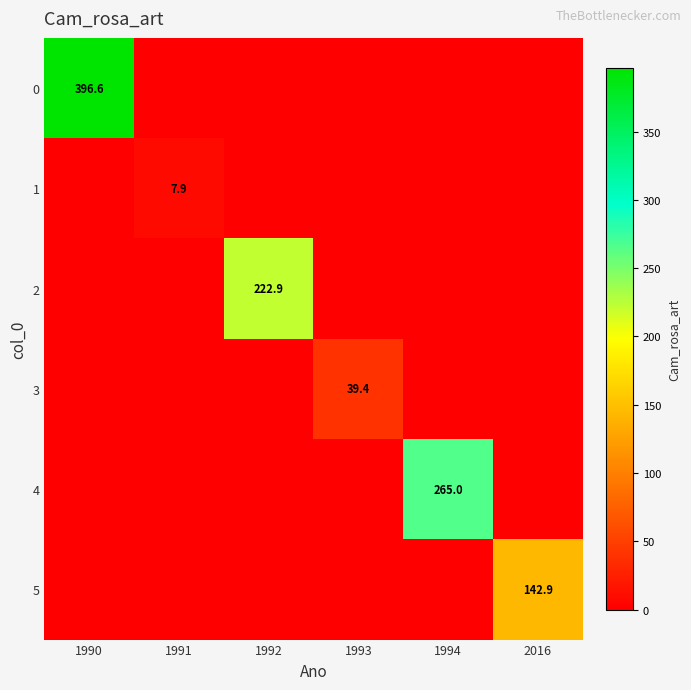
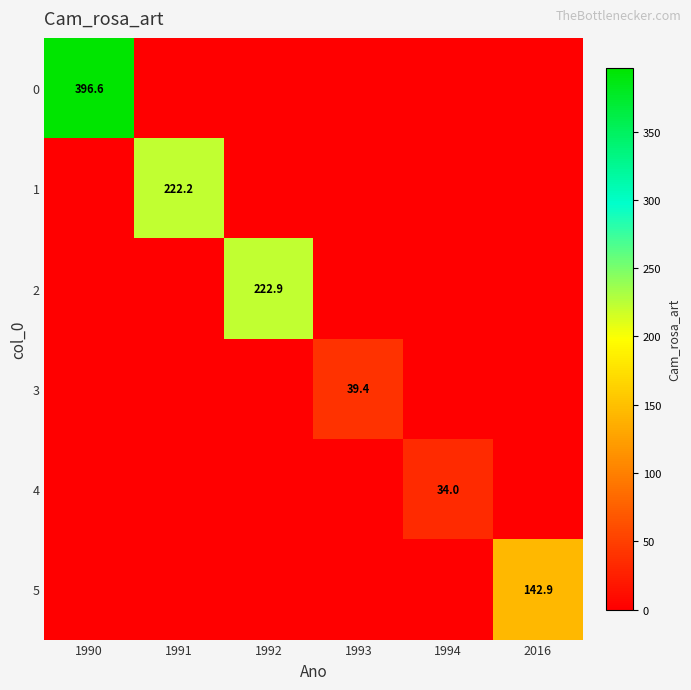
1, 1991: 7.9 -> 222.2
4, 1994: 265.0 -> 34.0
